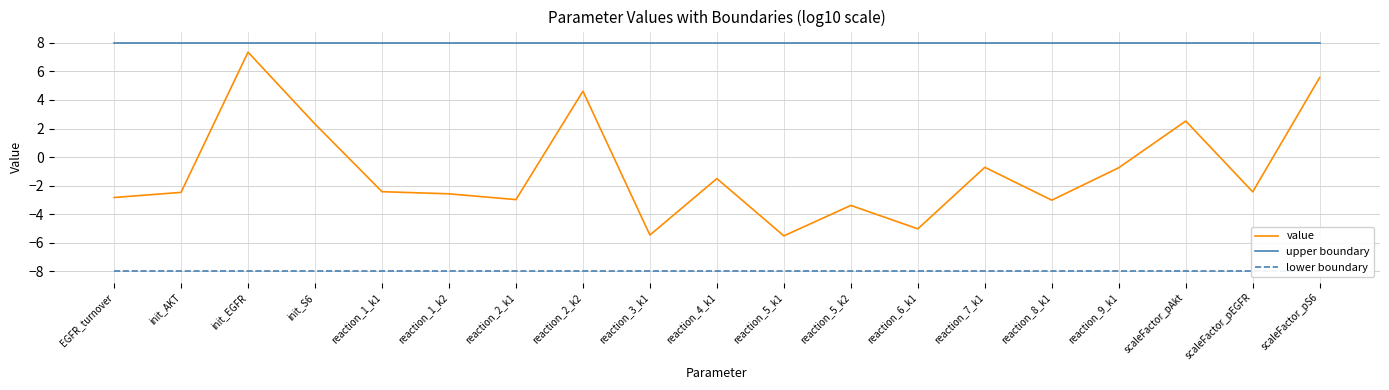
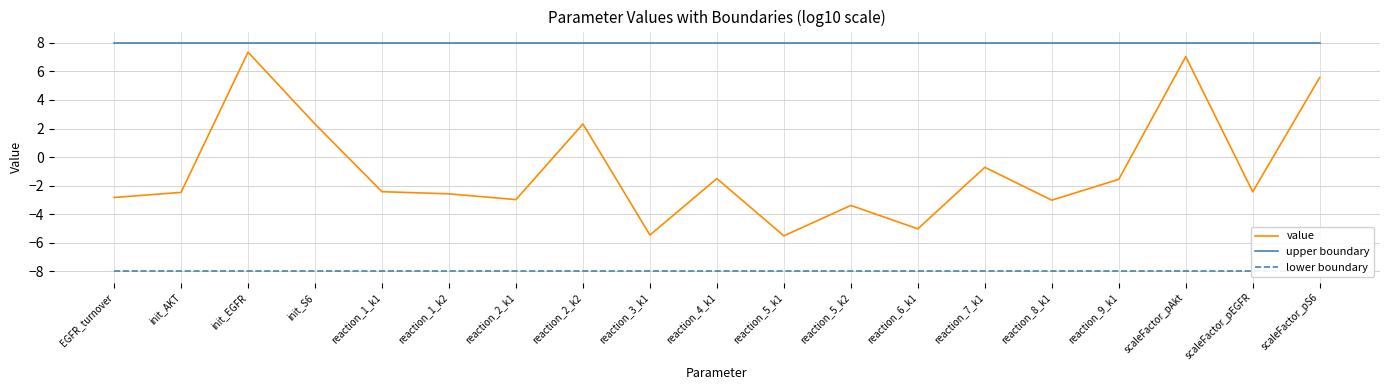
value, reaction_2_k2: 4.6 -> 2.3
value, reaction_9_k1: -0.7 -> -1.6
value, scaleFactor_pAkt: 2.5 -> 7.0
